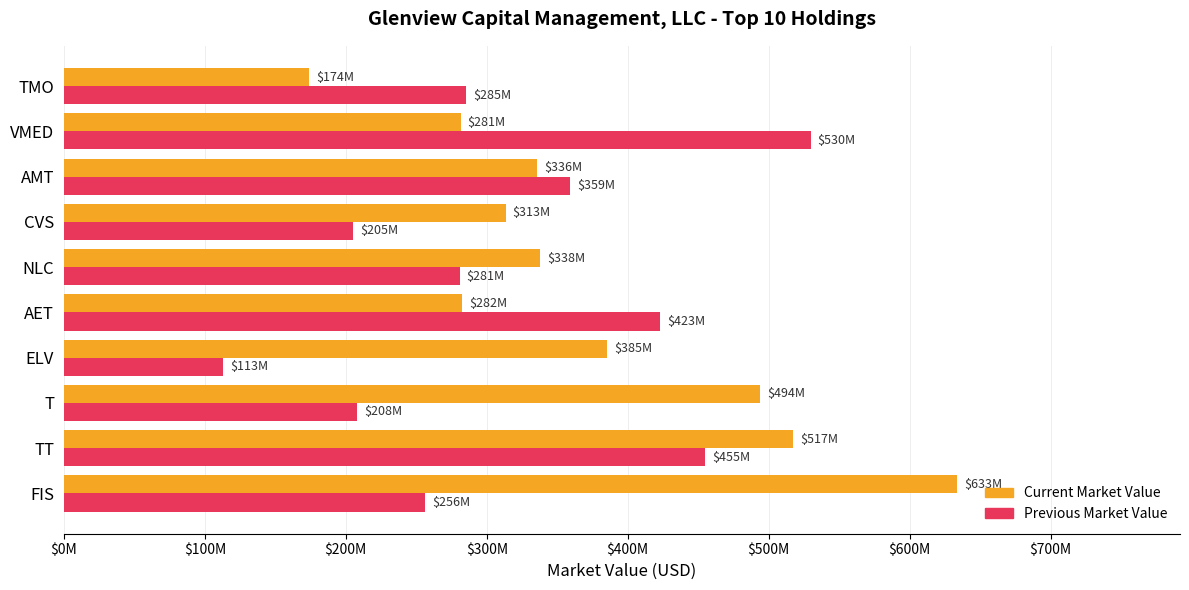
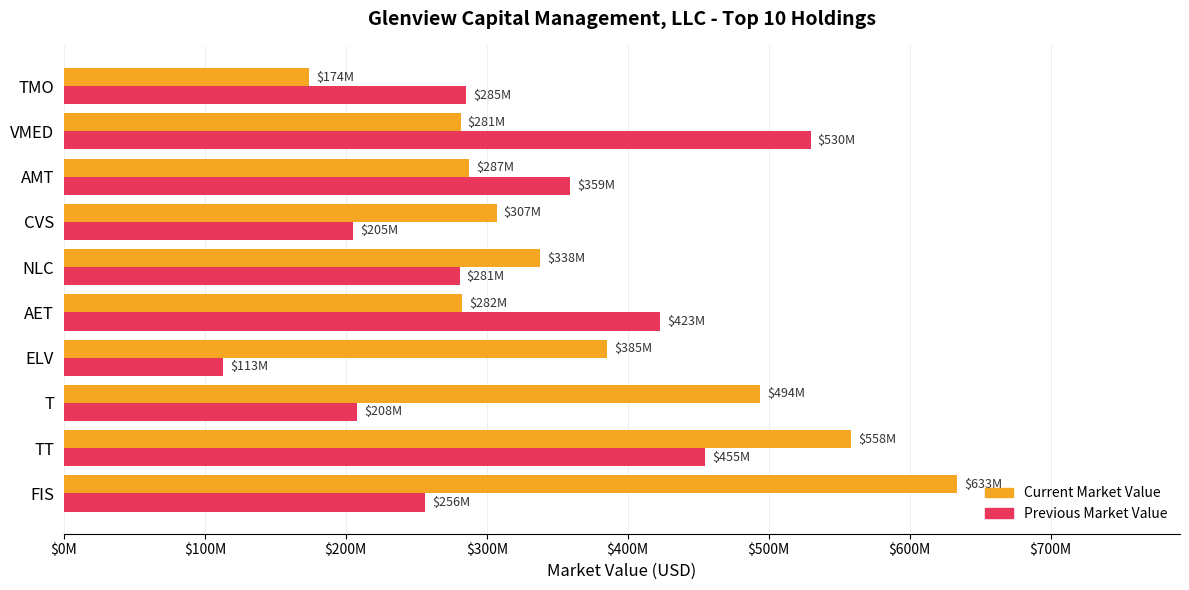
Current Market Value, AMT: $336M -> $287M
Current Market Value, CVS: $313M -> $307M
Current Market Value, TT: $517M -> $558M
